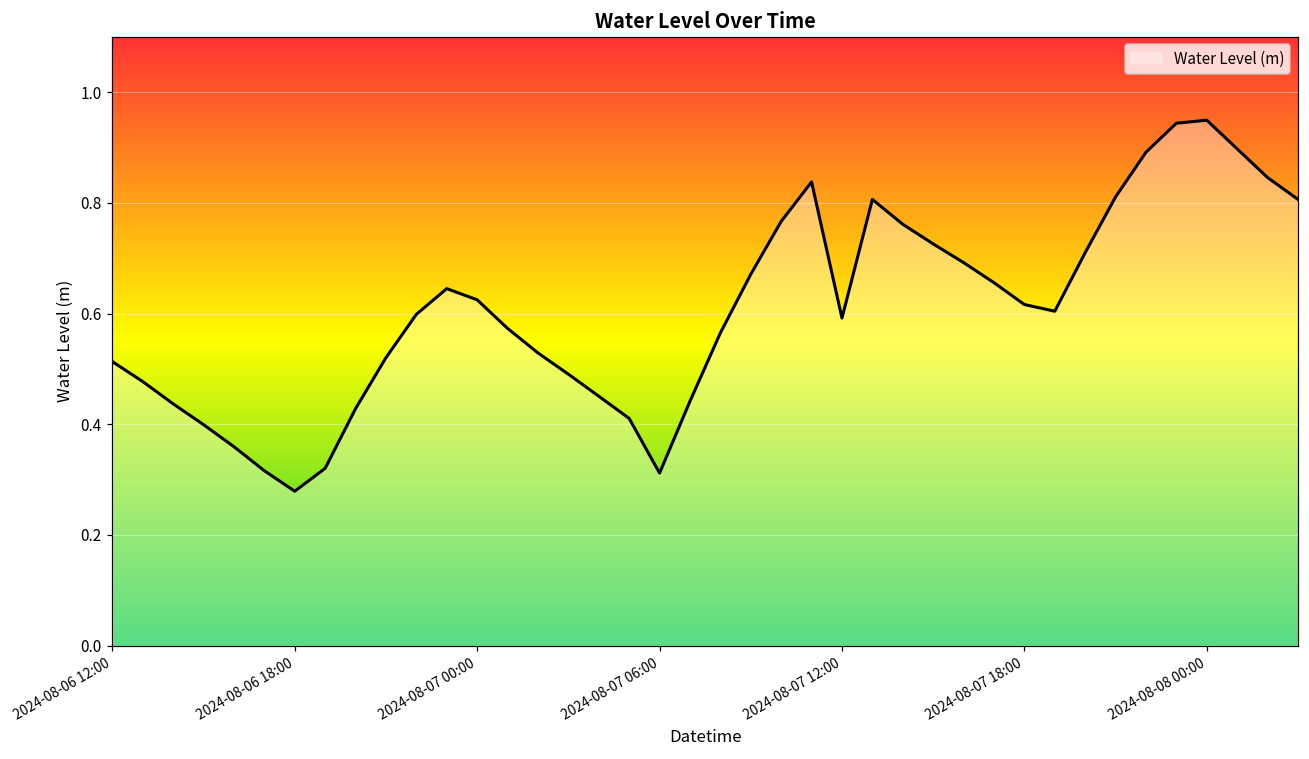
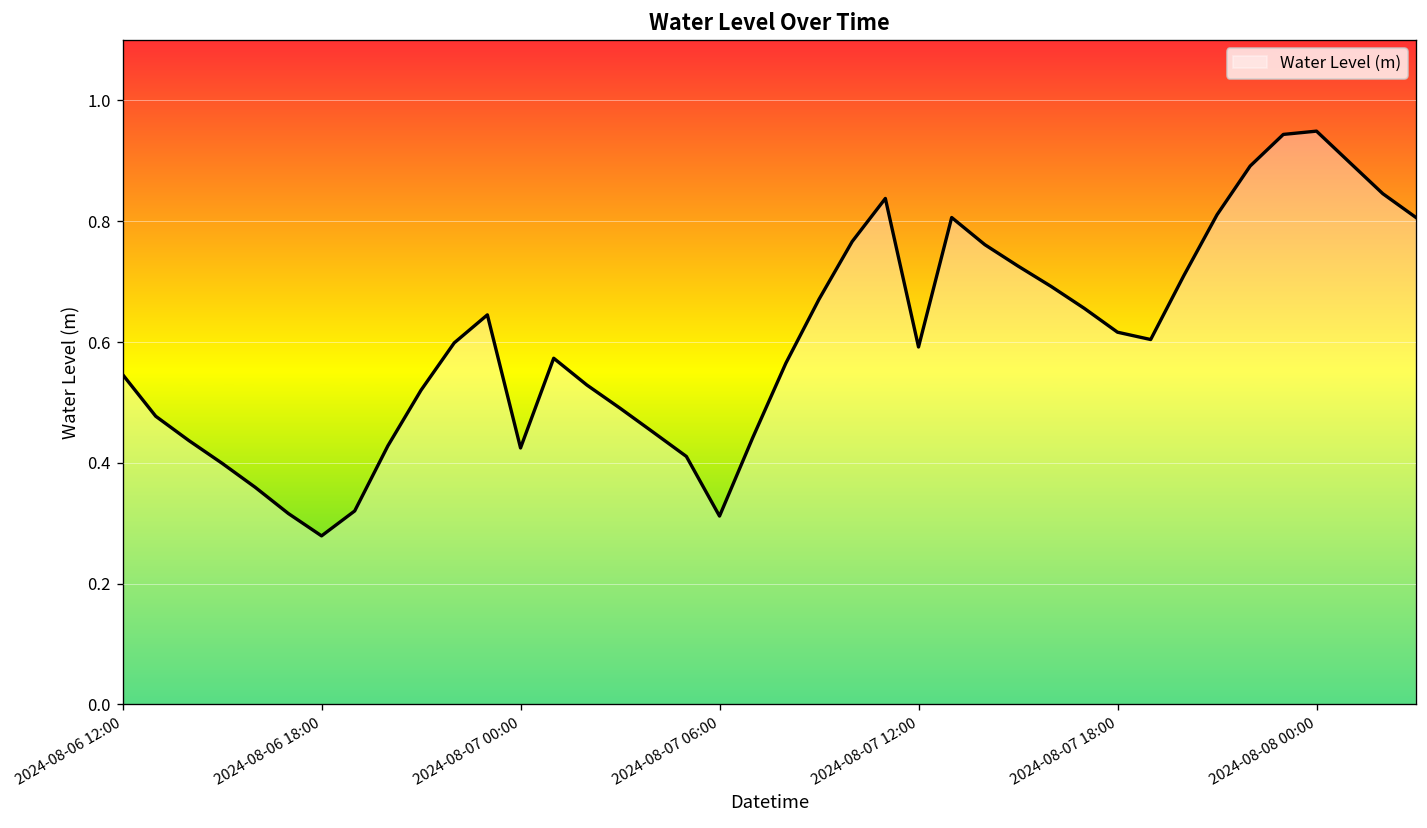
2024-08-06 12:00: 0.51 -> 0.55
2024-08-07 00:00: 0.62 -> 0.42
